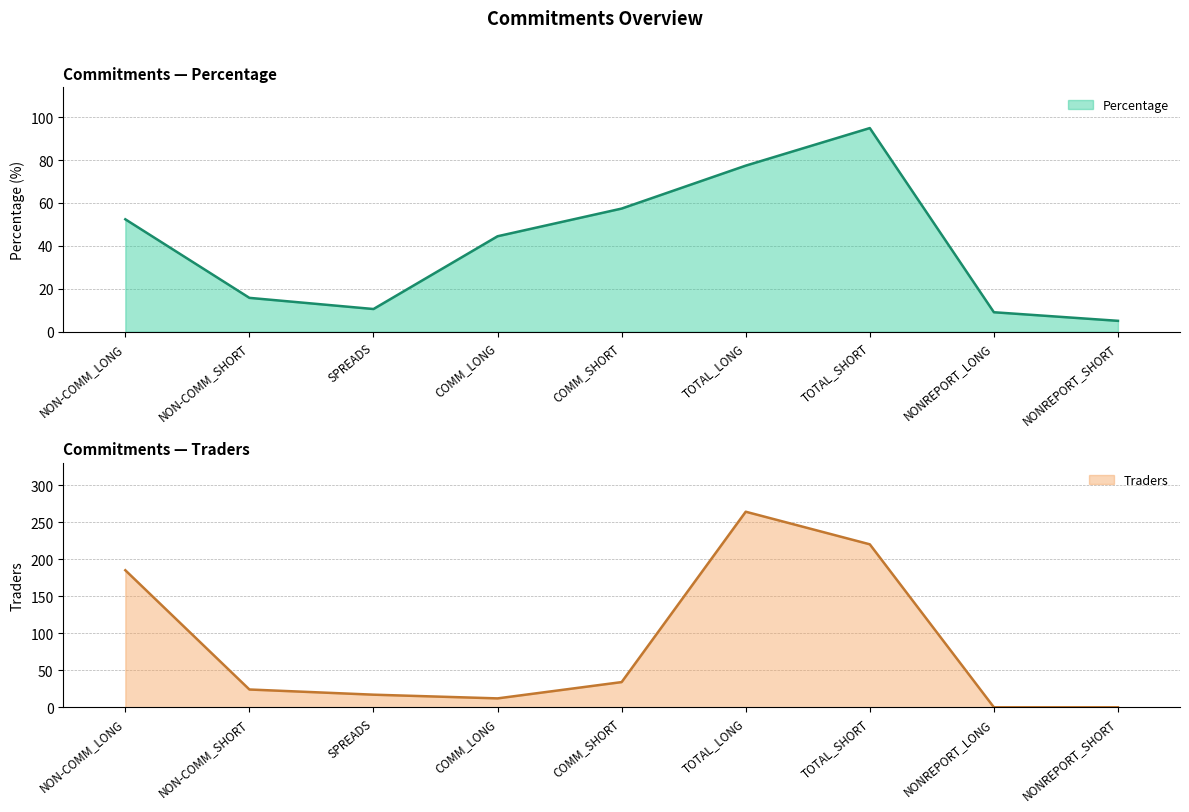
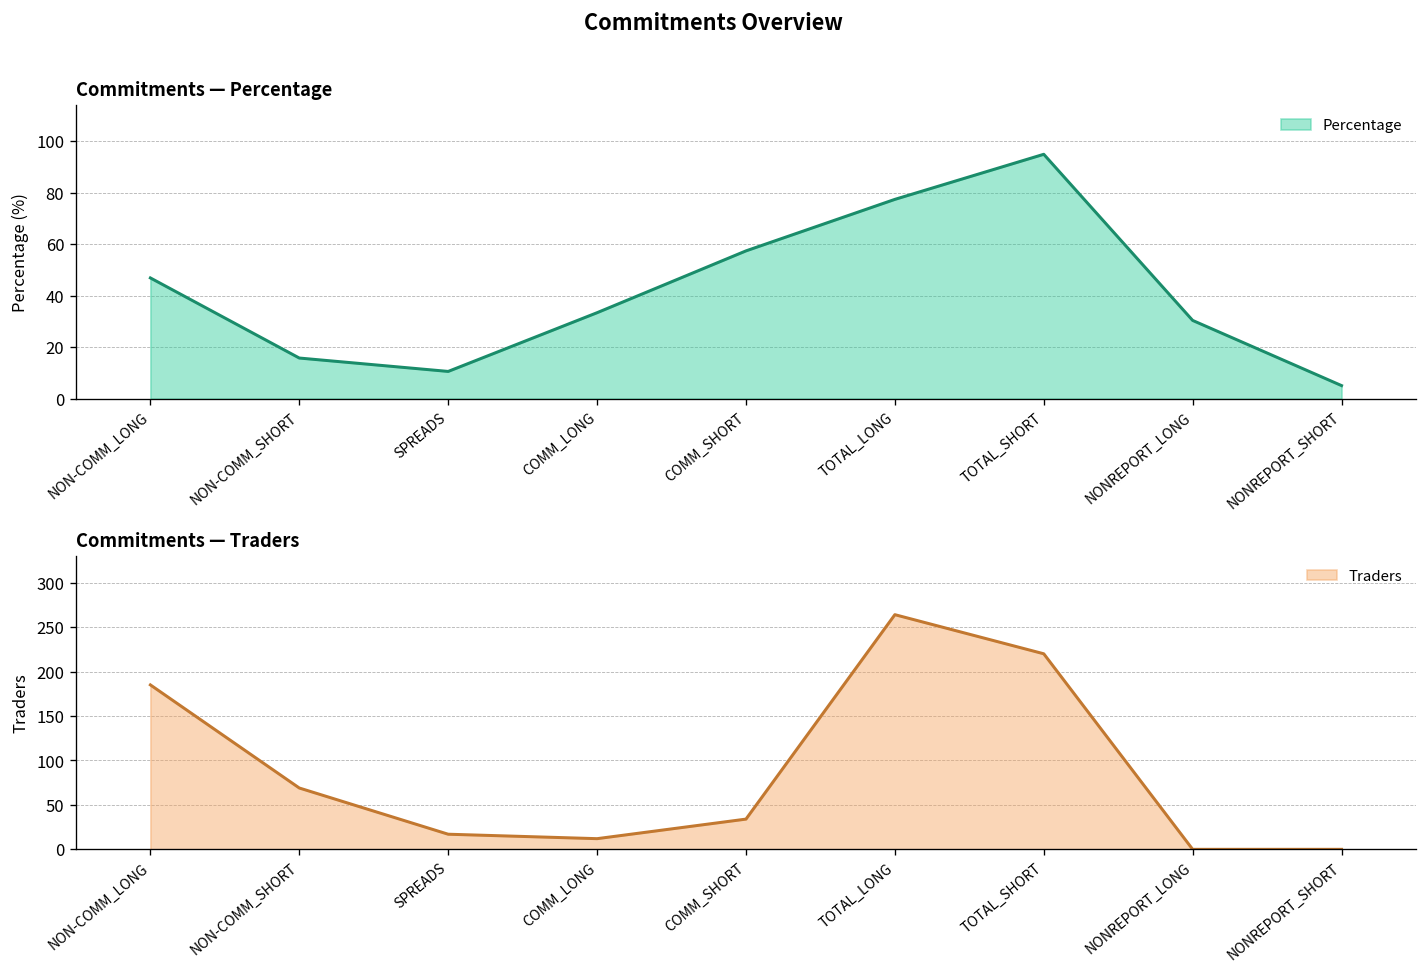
Commitments — Percentage, NON-COMM_LONG: 52 -> 47
Commitments — Percentage, COMM_LONG: 45 -> 33
Commitments — Percentage, NONREPORT_LONG: 9 -> 30
Commitments — Traders, NON-COMM_SHORT: 20 -> 70
